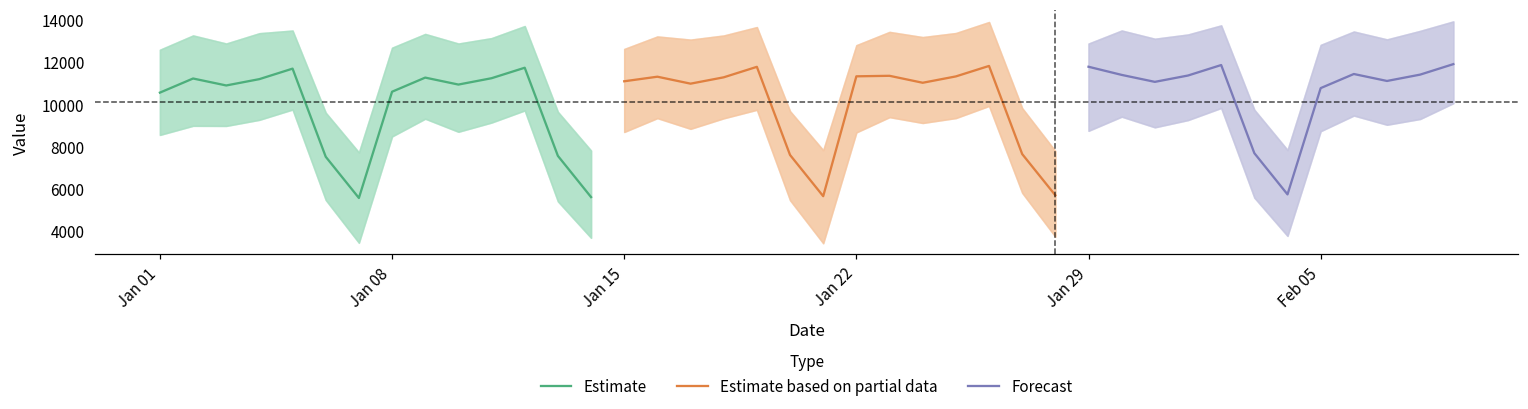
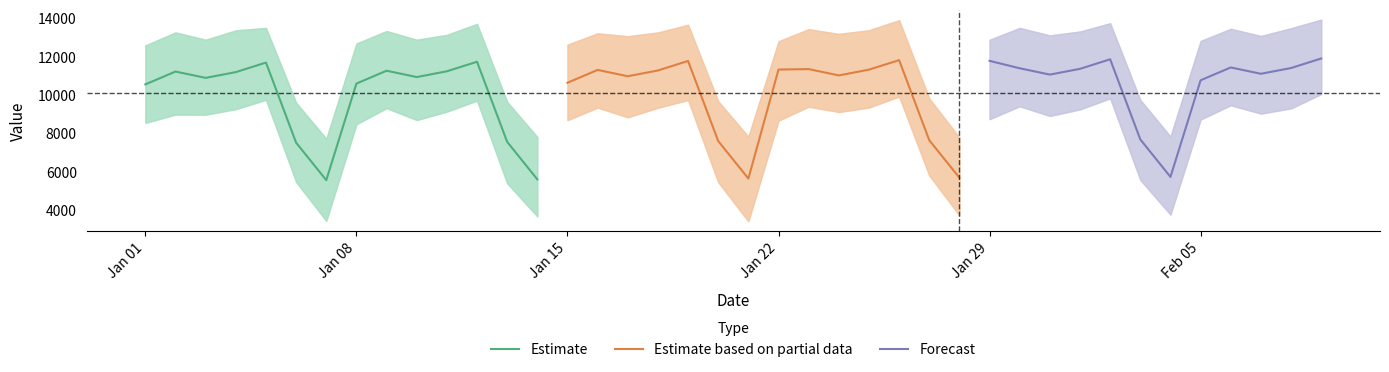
Estimate based on partial data, Jan 15: 11100 -> 10600
